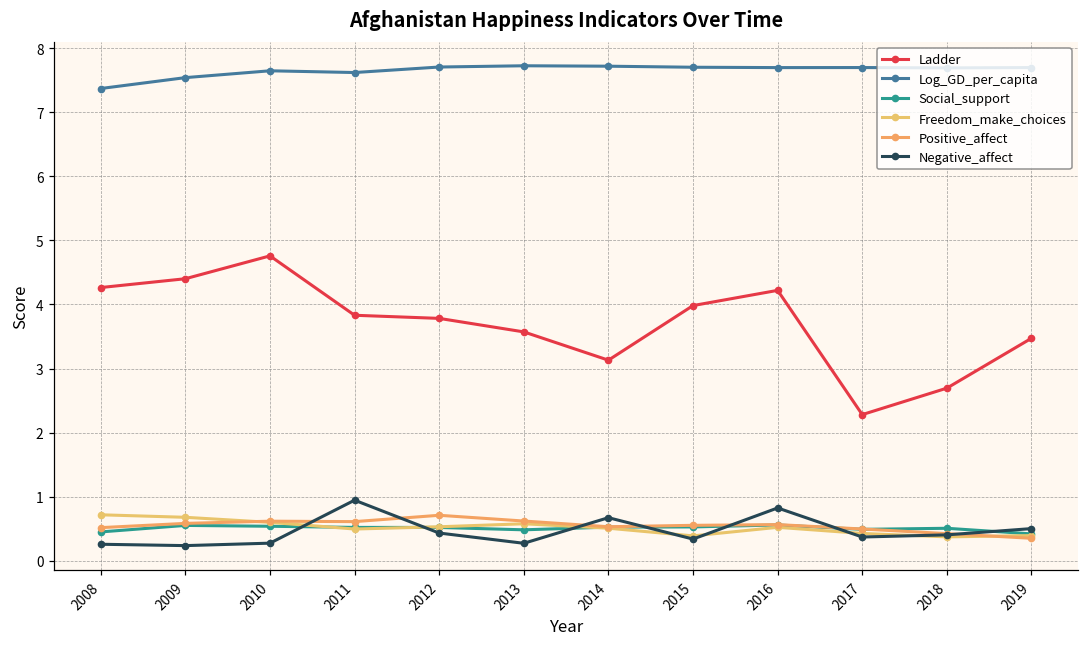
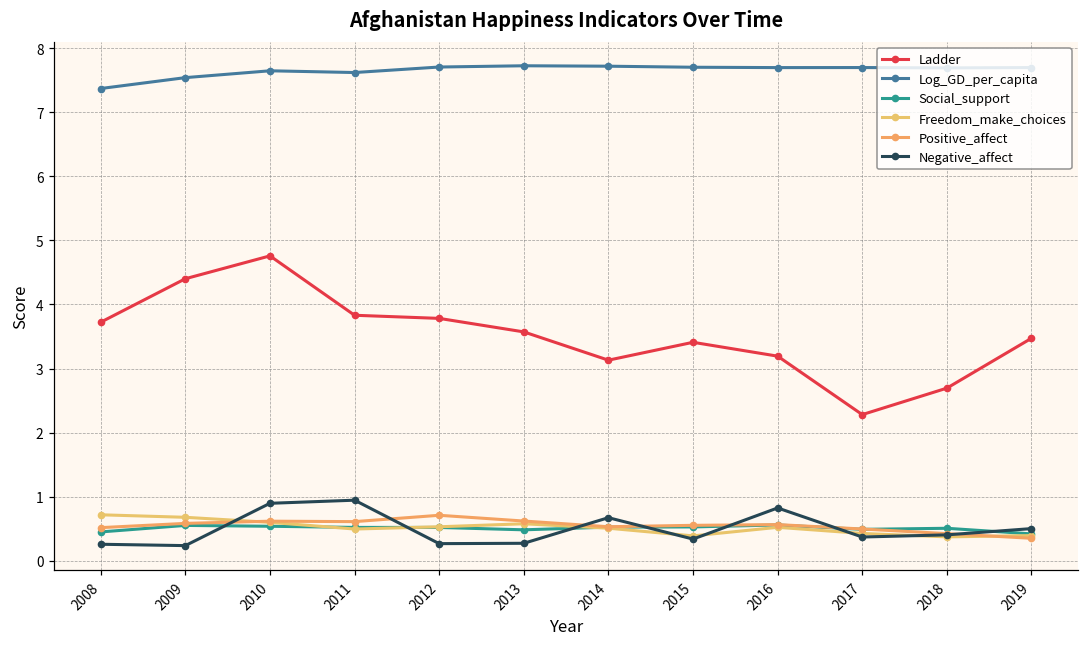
Ladder, 2008: 4.3 -> 3.7
Negative_affect, 2010: 0.3 -> 0.9
Negative_affect, 2012: 0.4 -> 0.3
Ladder, 2015: 4.0 -> 3.4
Ladder, 2016: 4.2 -> 3.2
